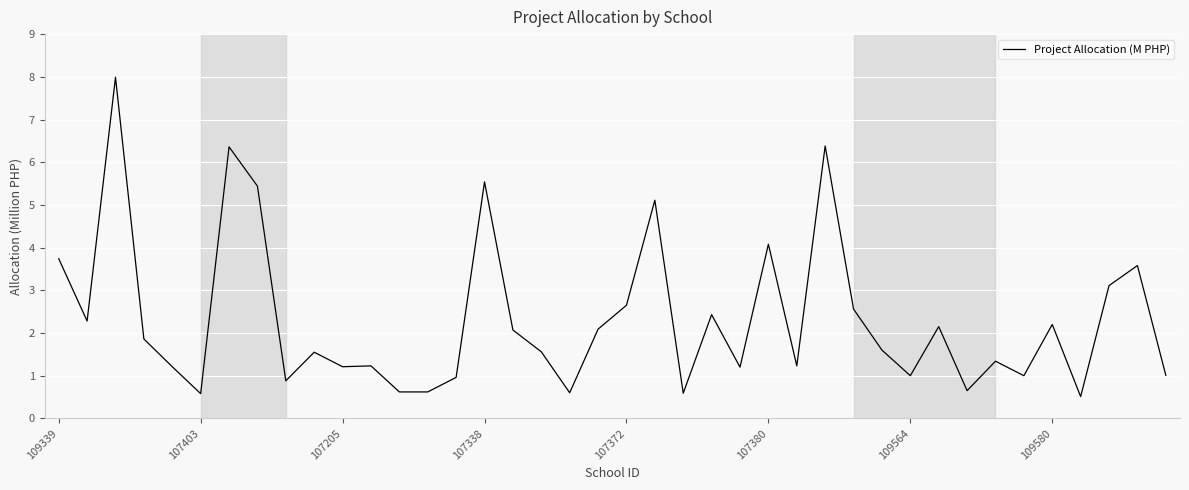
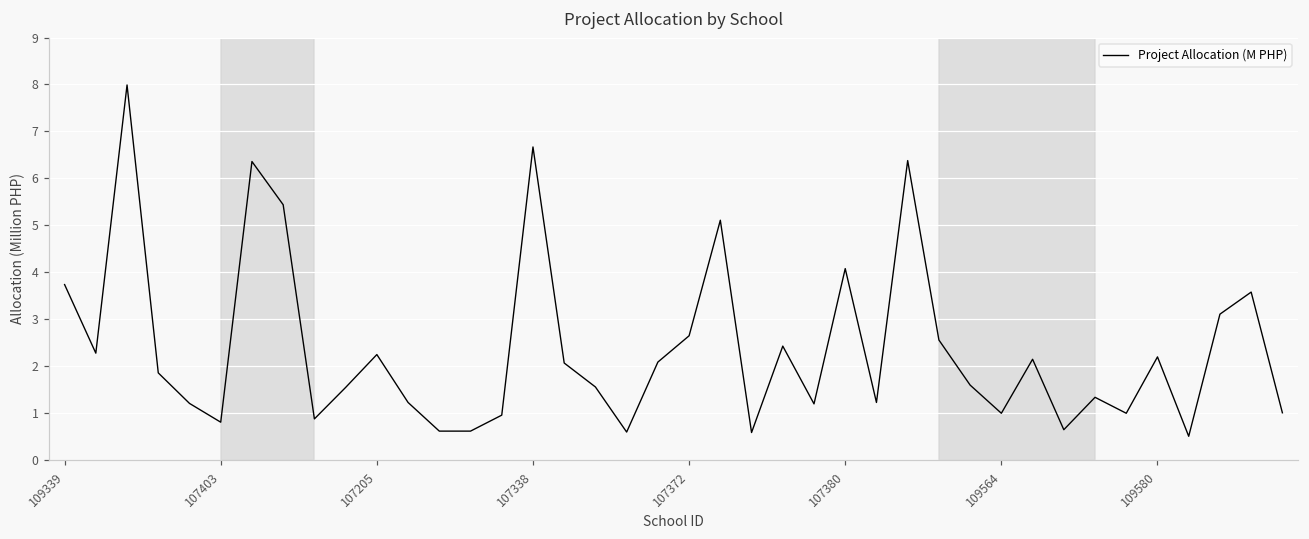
107403: 0.6 -> 0.8
107205: 1.2 -> 2.3
107338: 5.5 -> 6.7
